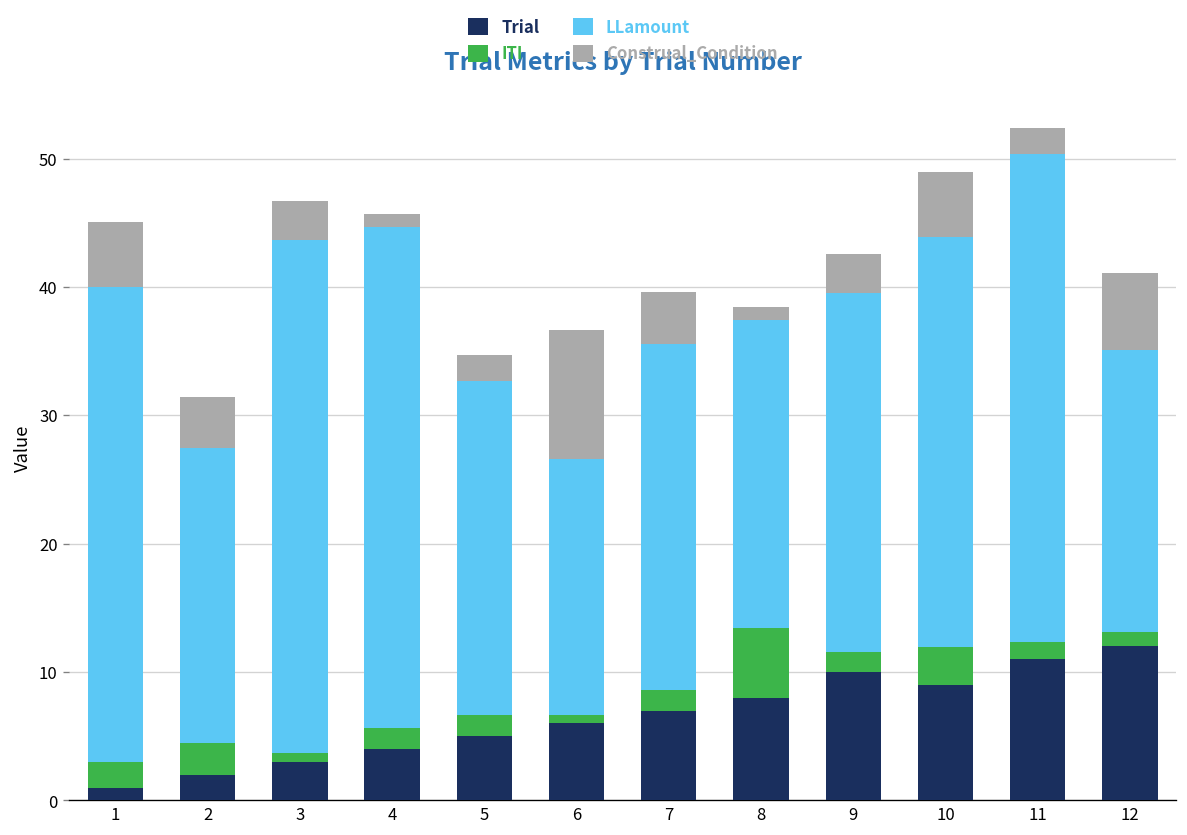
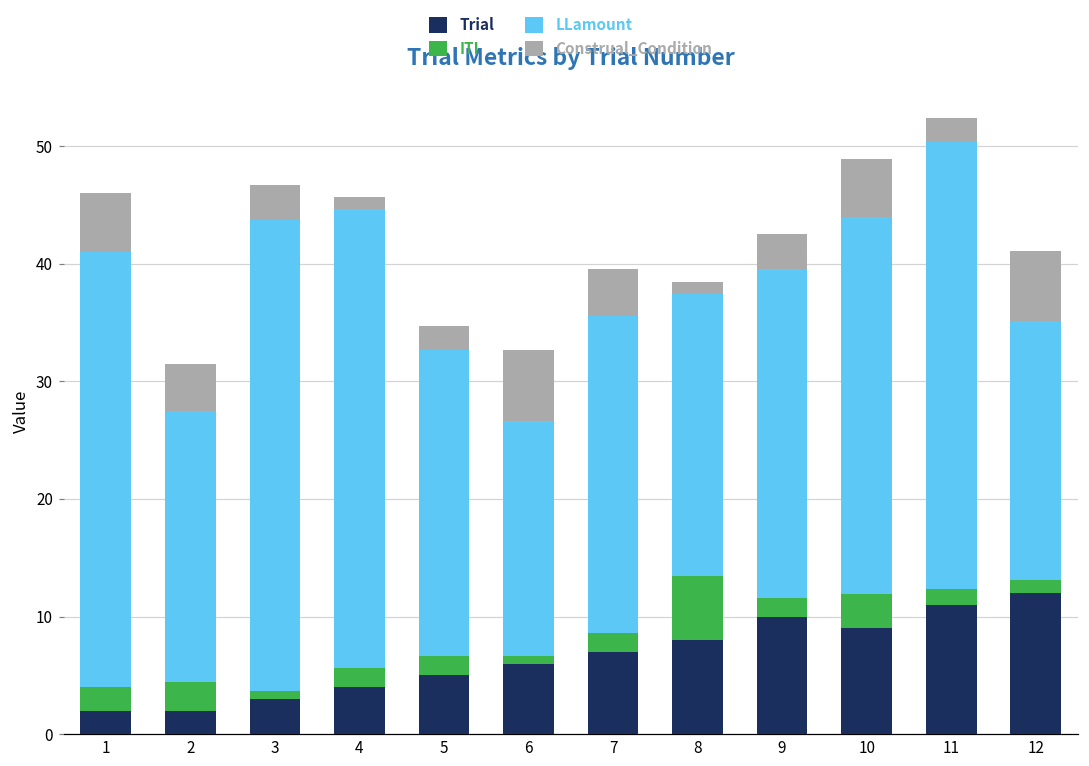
Trial, 1: 1 -> 2
Construal_Condition, 6: 10 -> 6
